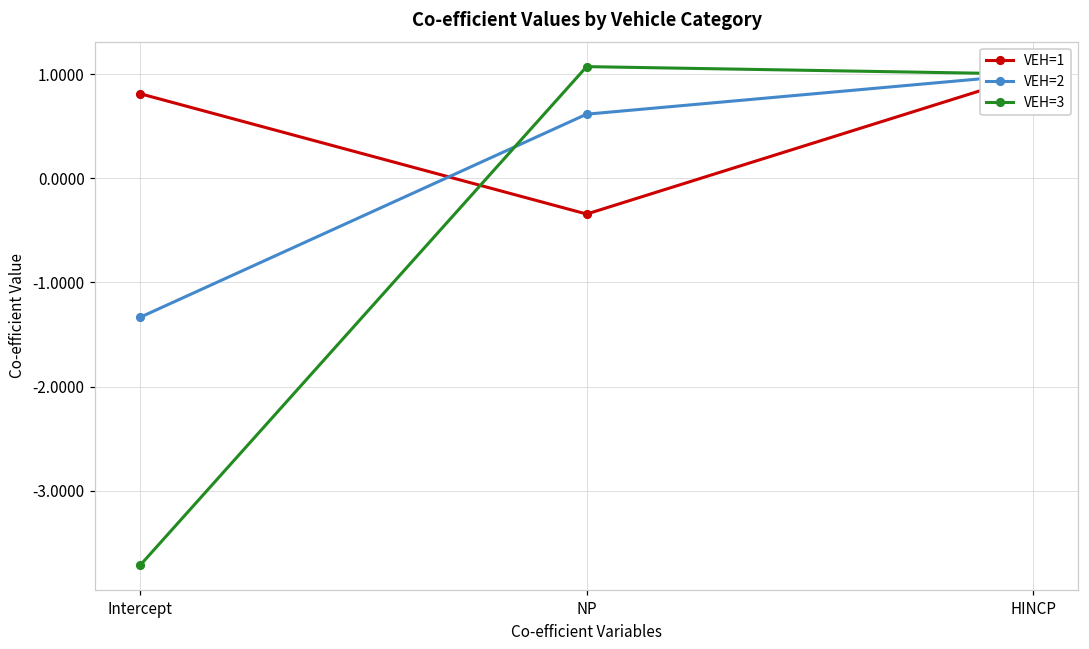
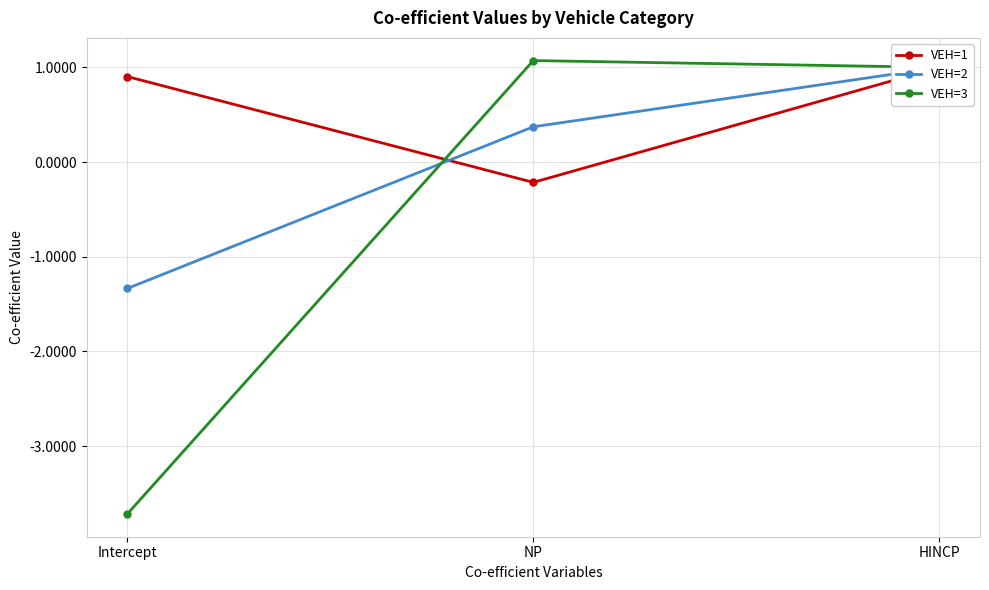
VEH=1, Intercept: 0.8 -> 0.9
VEH=1, NP: -0.3 -> -0.2
VEH=2, NP: 0.6 -> 0.4
